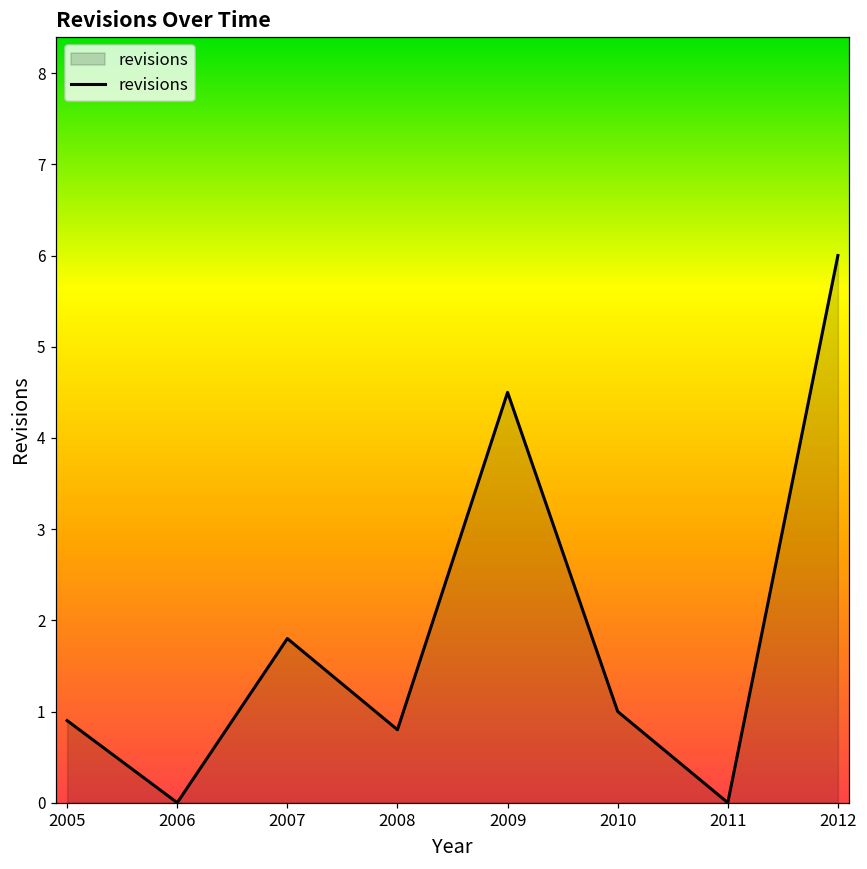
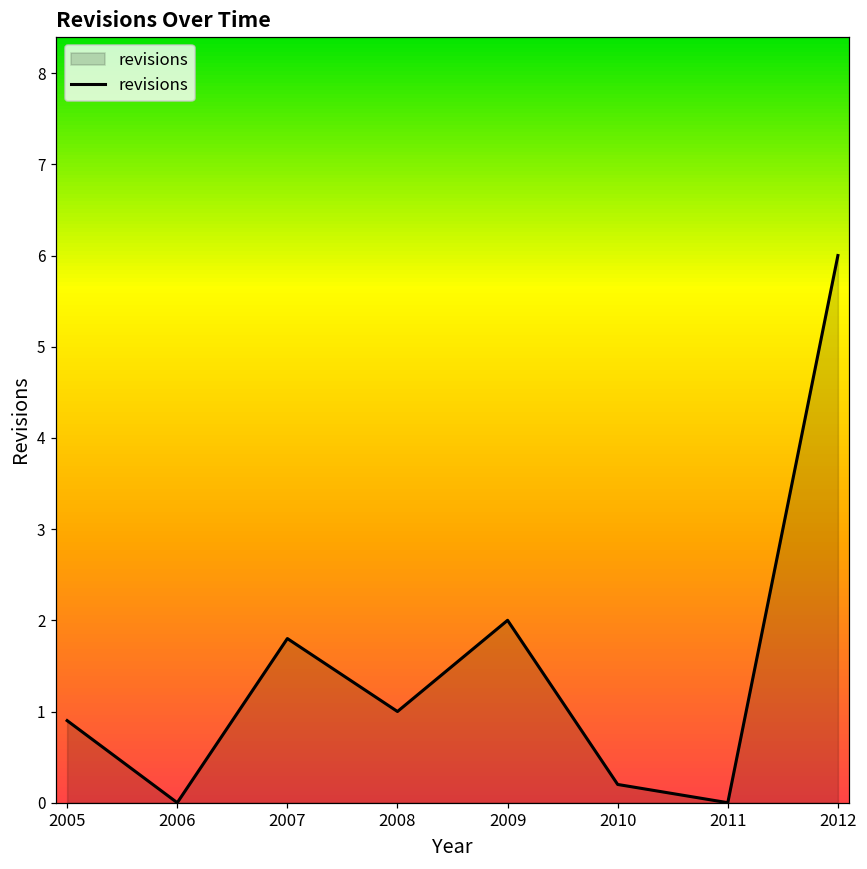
2008: 0.8 -> 1.0
2009: 4.5 -> 2.0
2010: 1.0 -> 0.2
